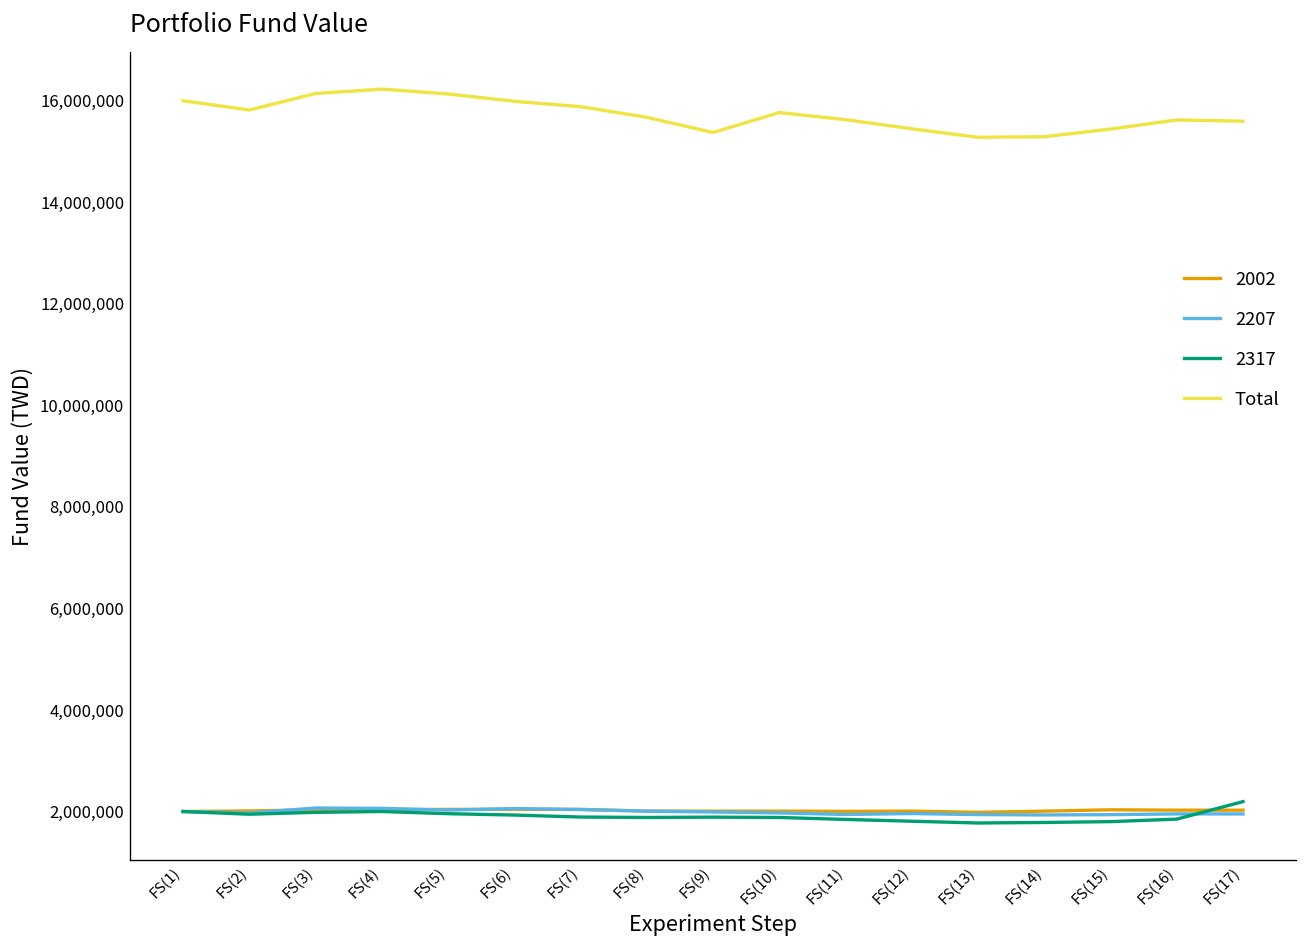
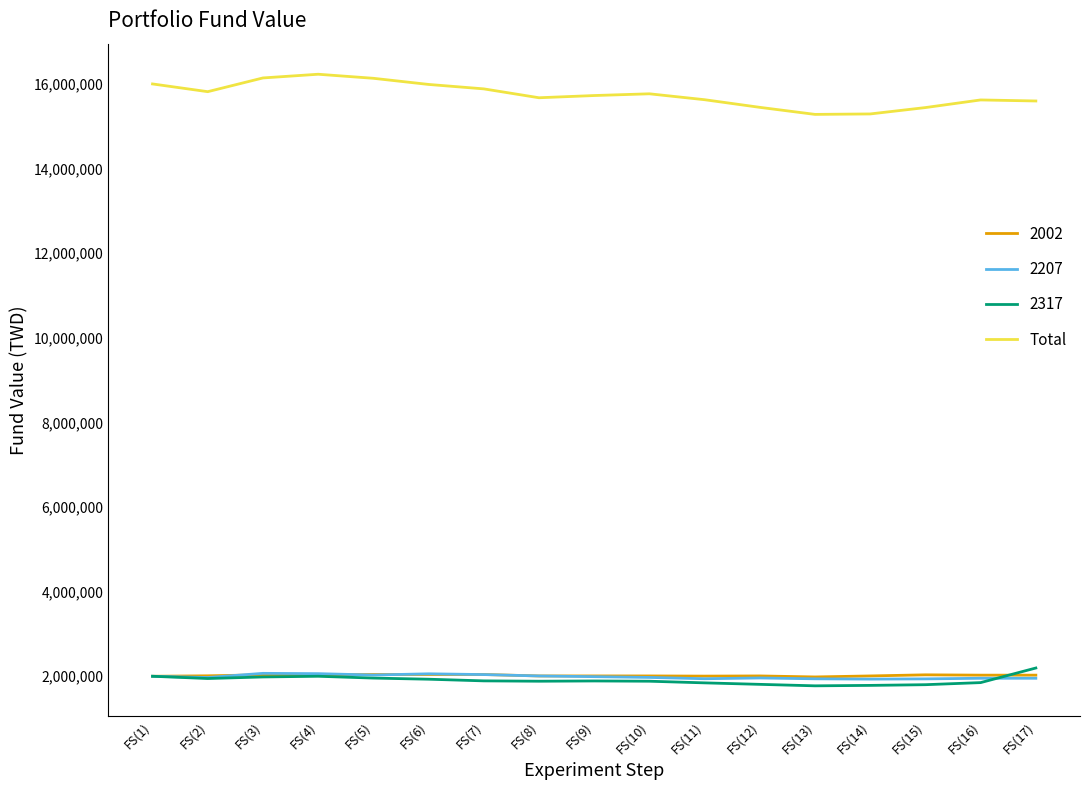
Total, FS(9): 15,400,000 -> 15,700,000
